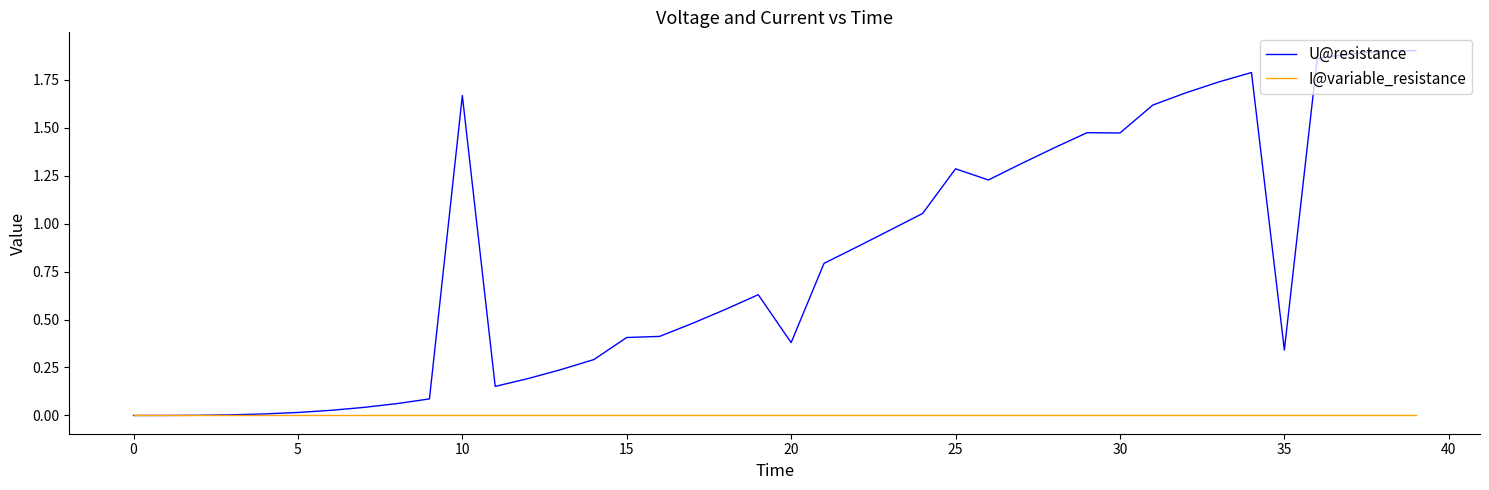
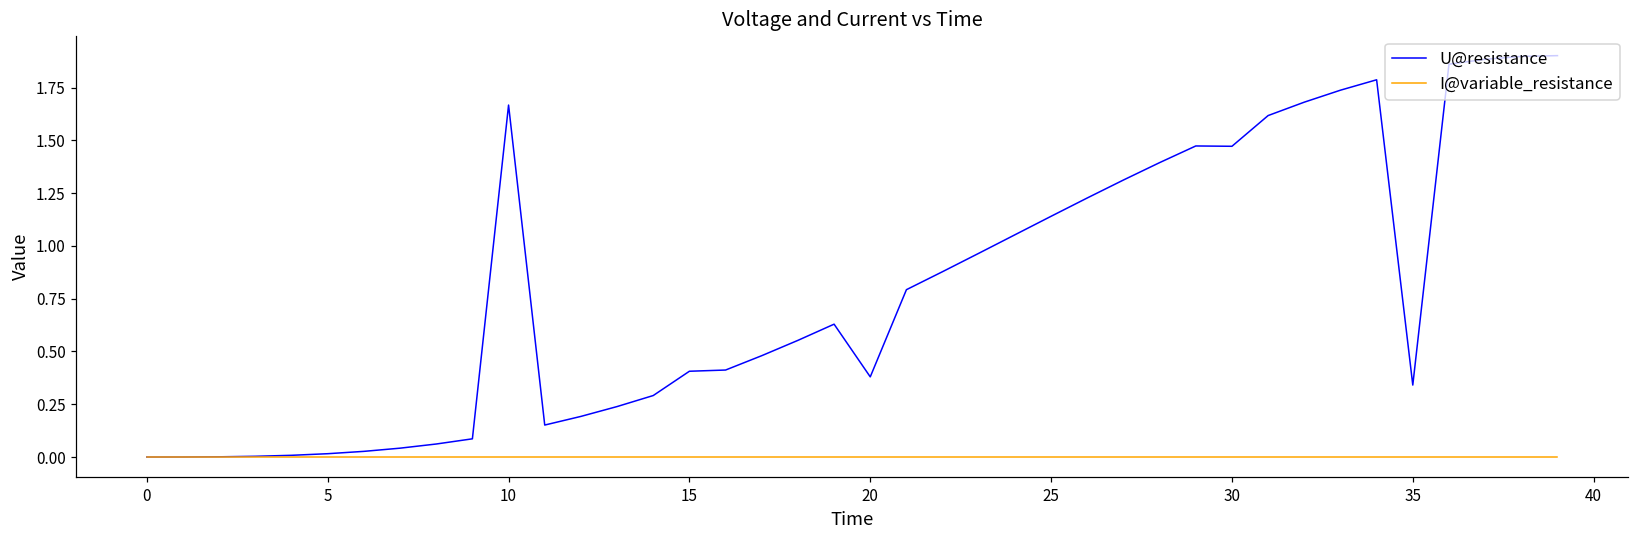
U@resistance, 25: 1.29 -> 1.14
